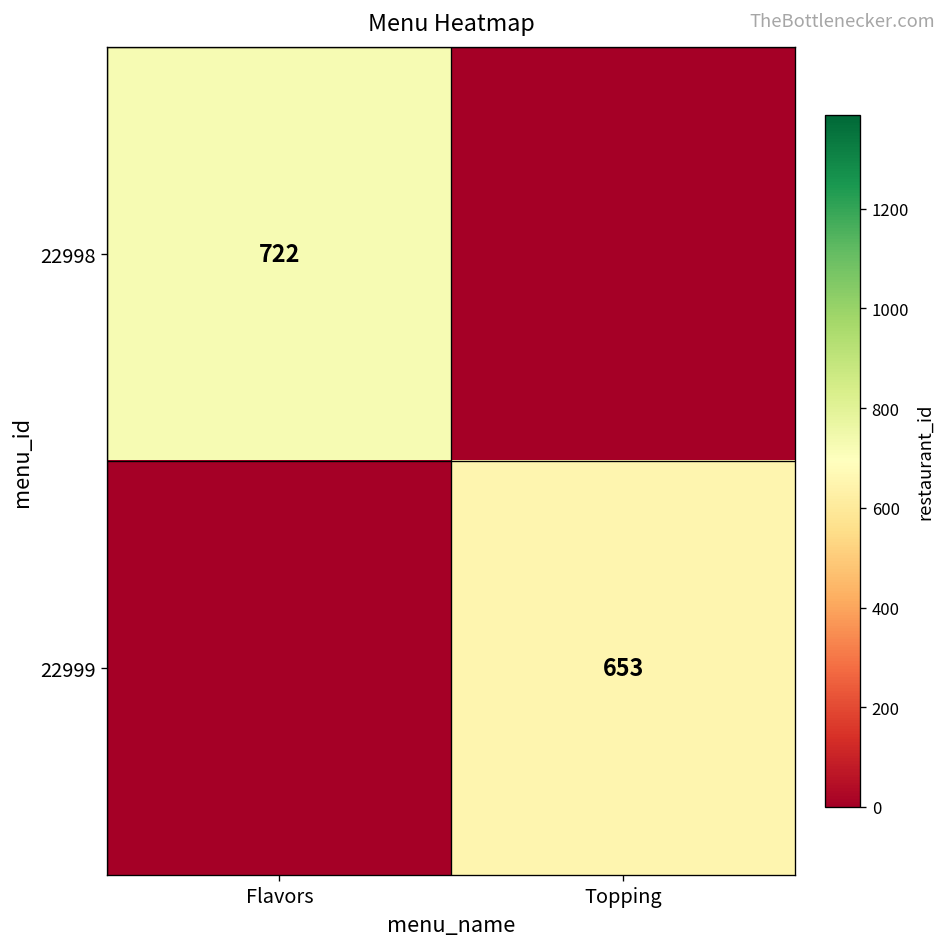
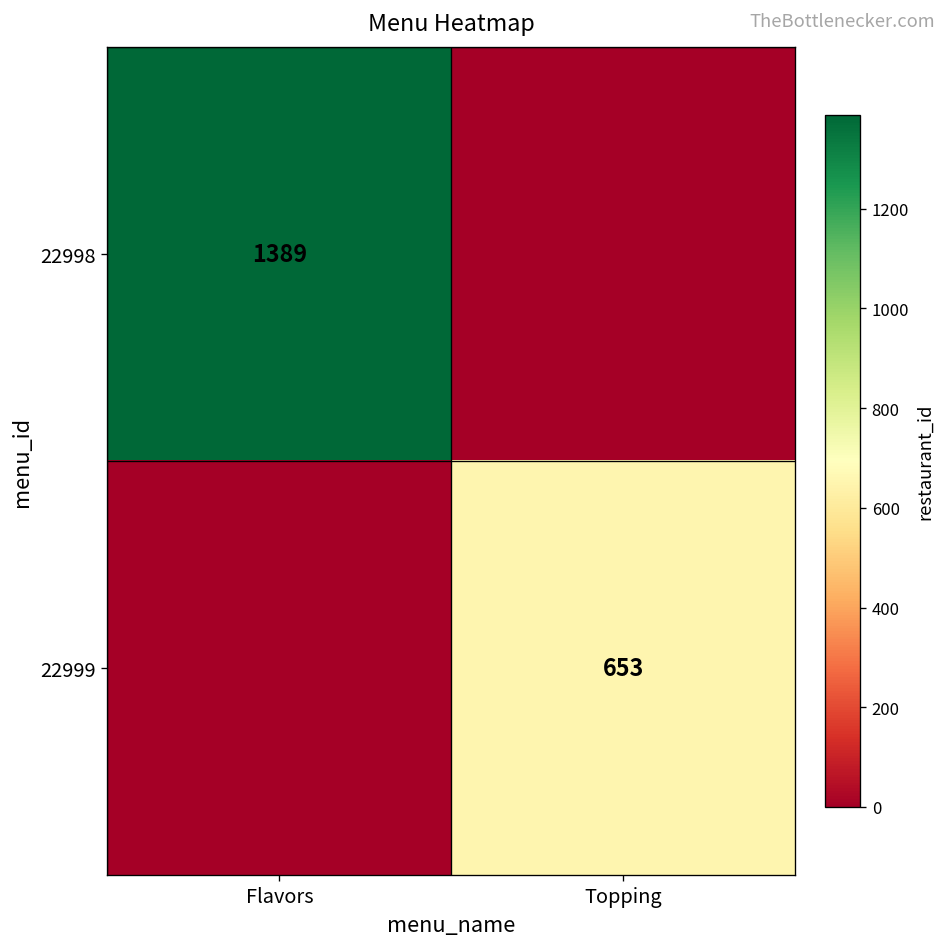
22998, Flavors: 722 -> 1389
